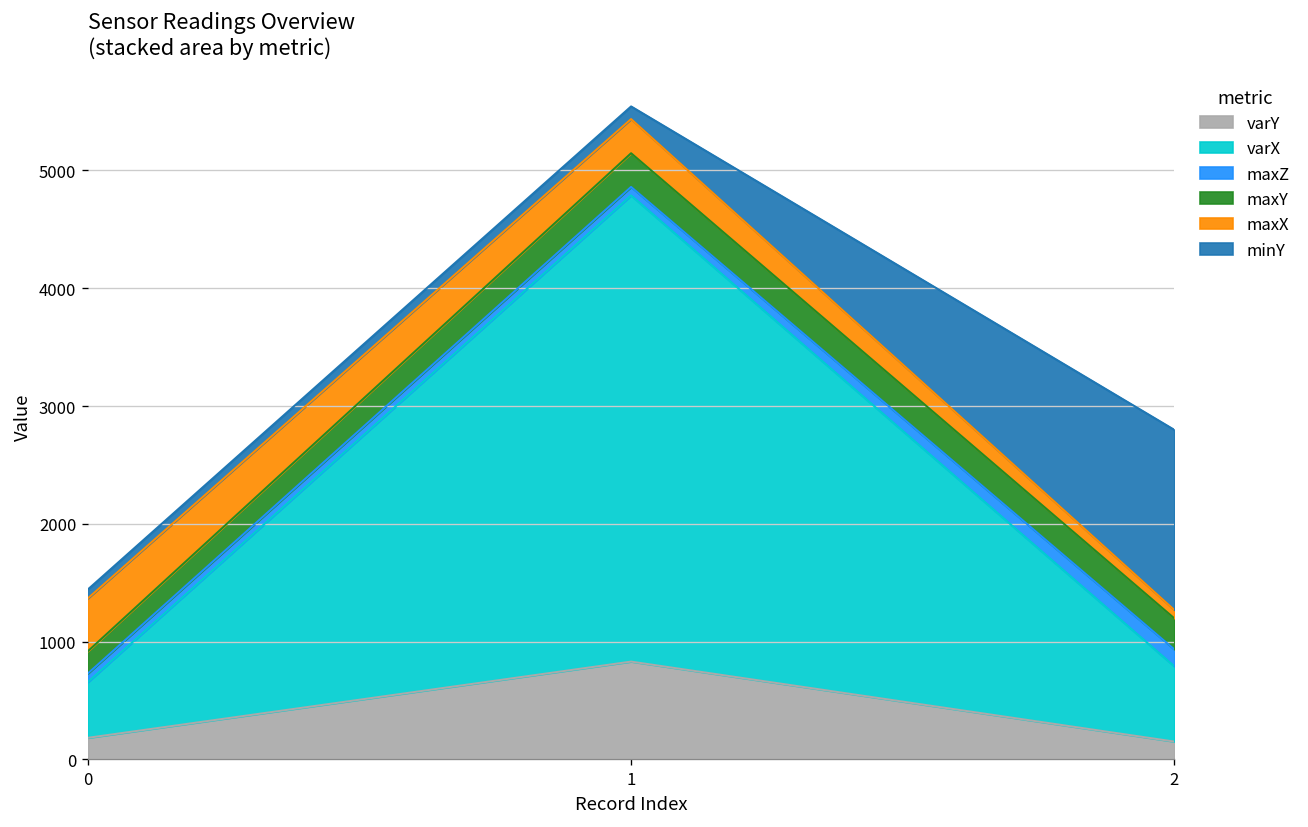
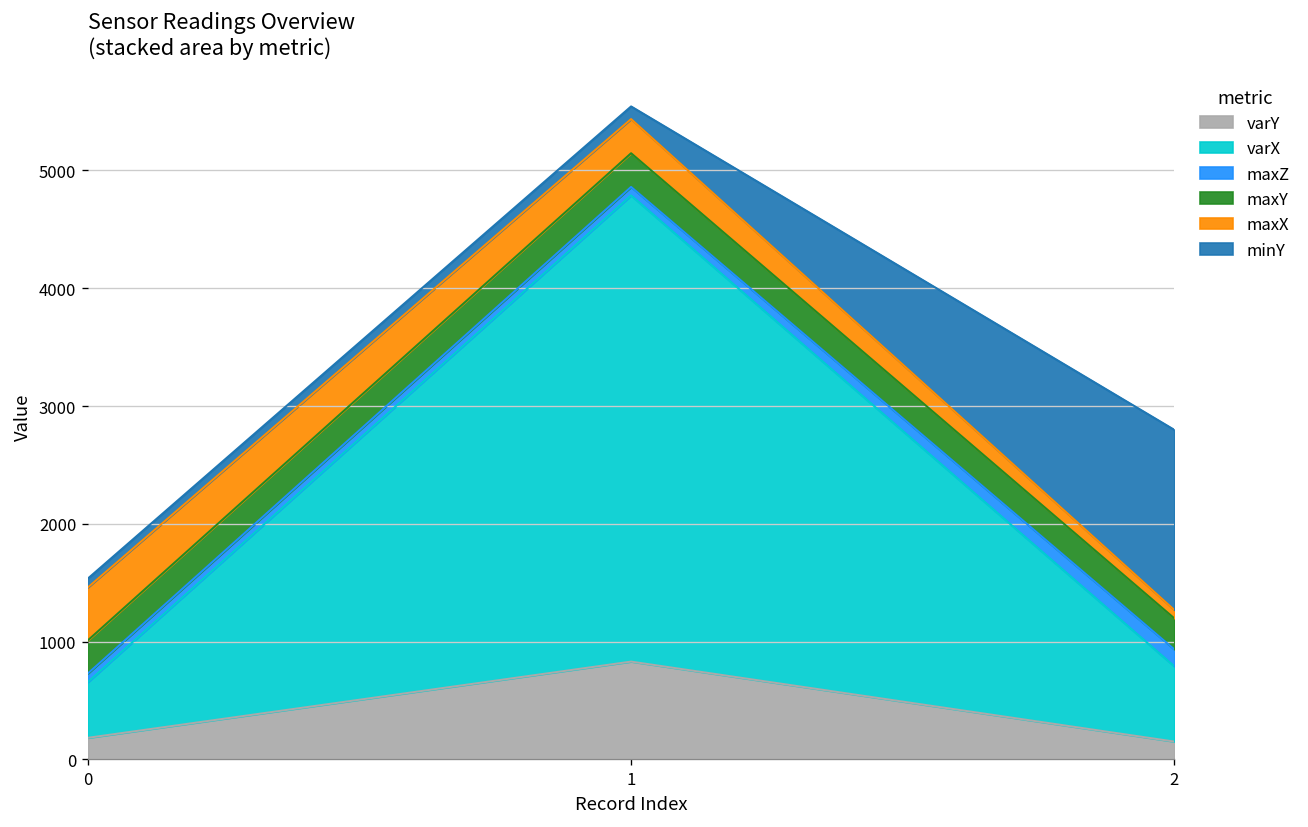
maxY, 0: 200 -> 300
